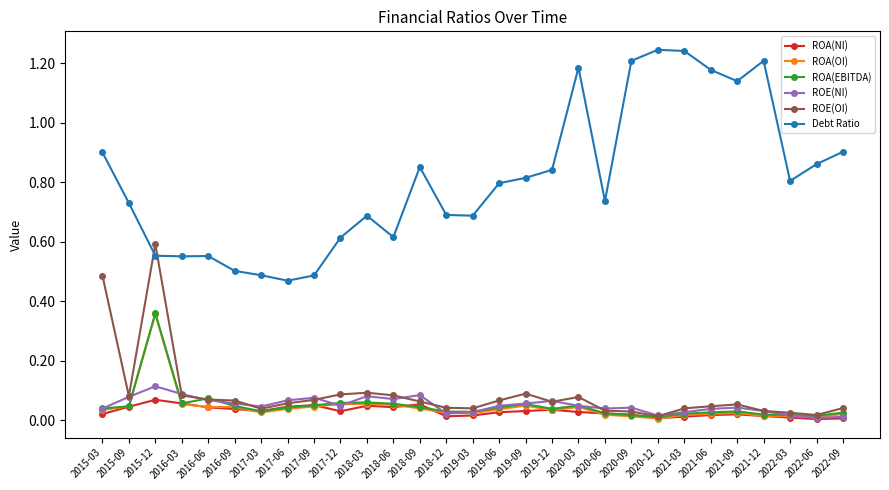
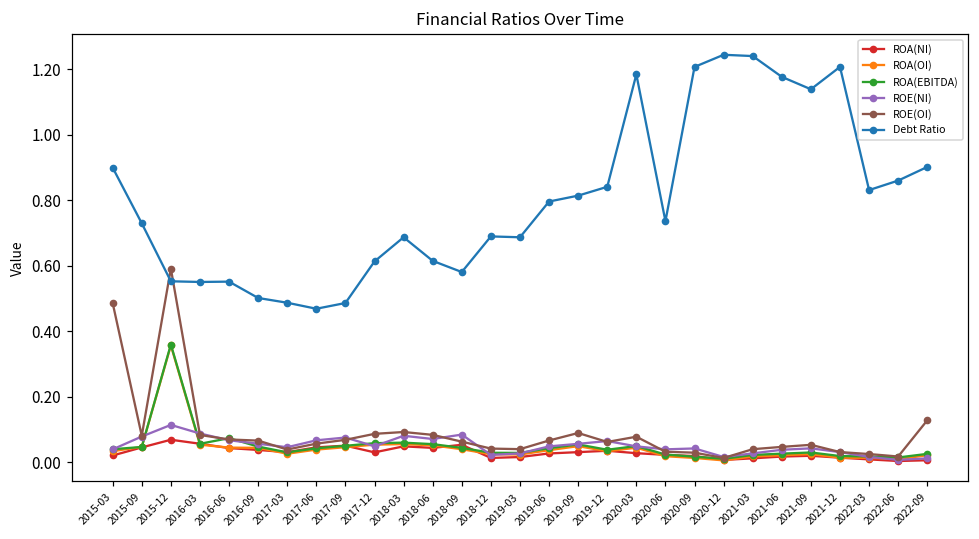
Debt Ratio, 2018-09: 0.85 -> 0.58
Debt Ratio, 2022-03: 0.80 -> 0.83
ROE(OI), 2022-09: 0.04 -> 0.13
